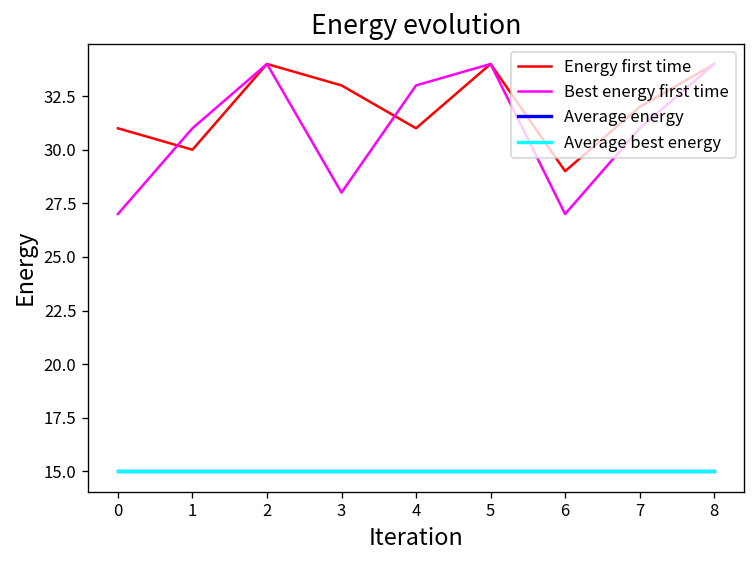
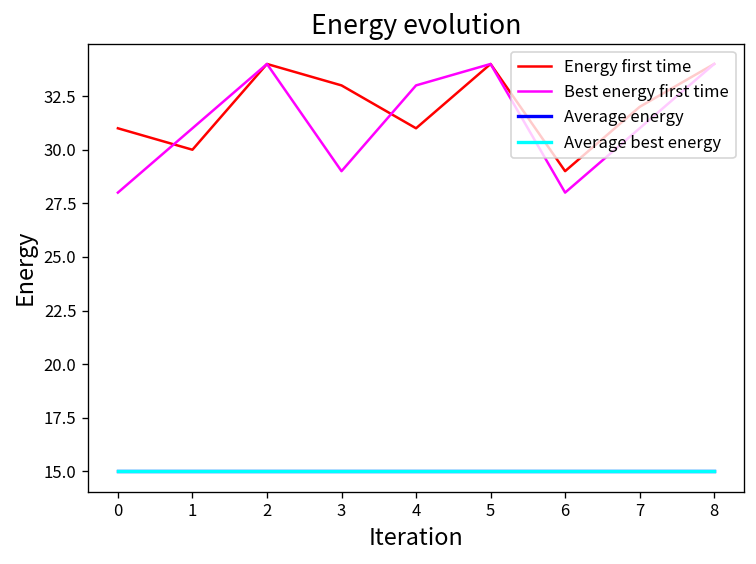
Best energy first time, 0: 27 -> 28
Best energy first time, 3: 28 -> 29
Best energy first time, 6: 27 -> 28
